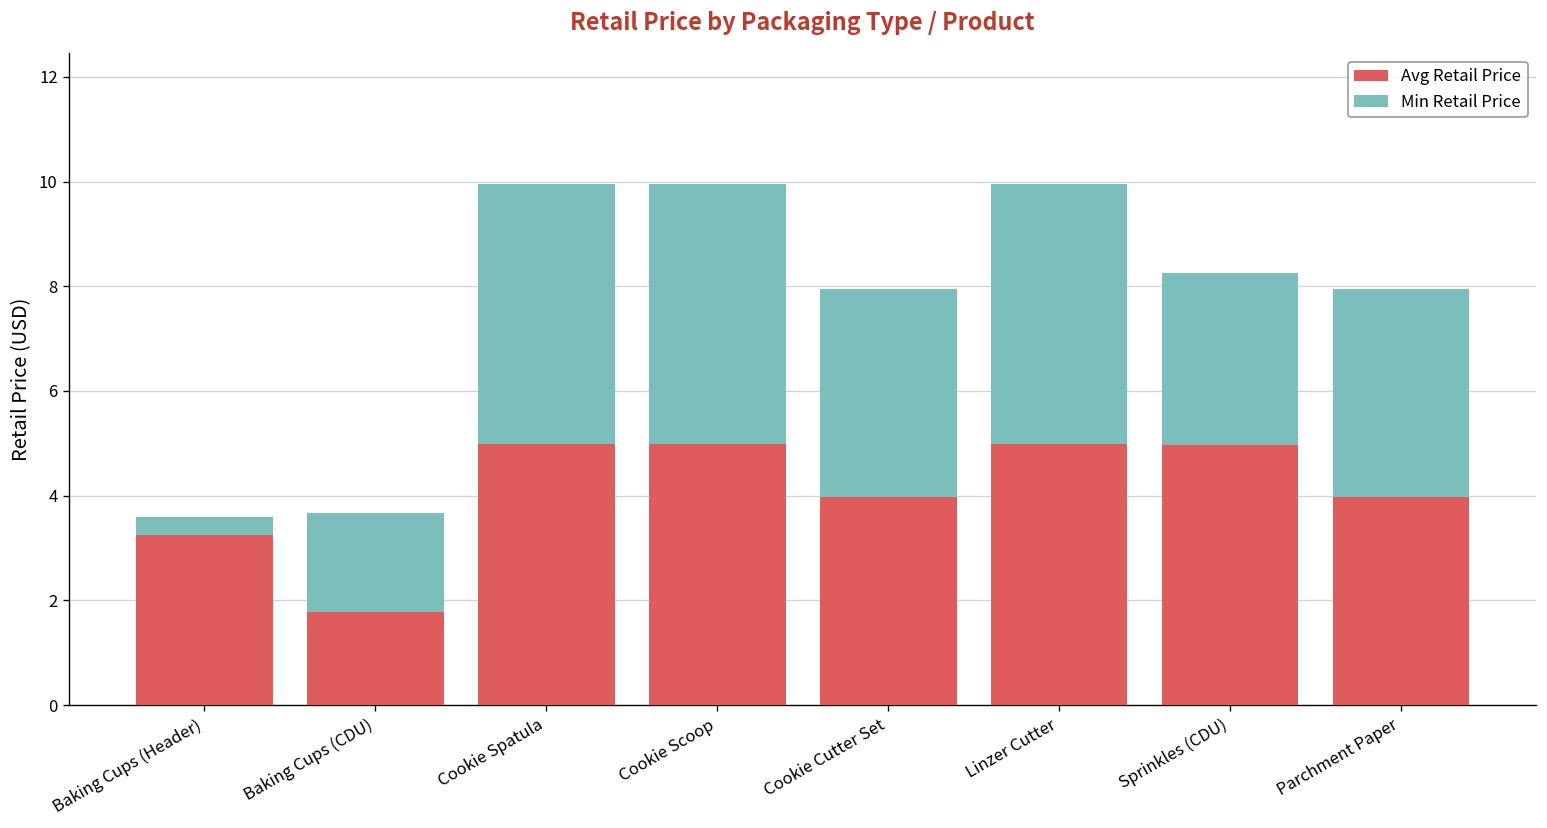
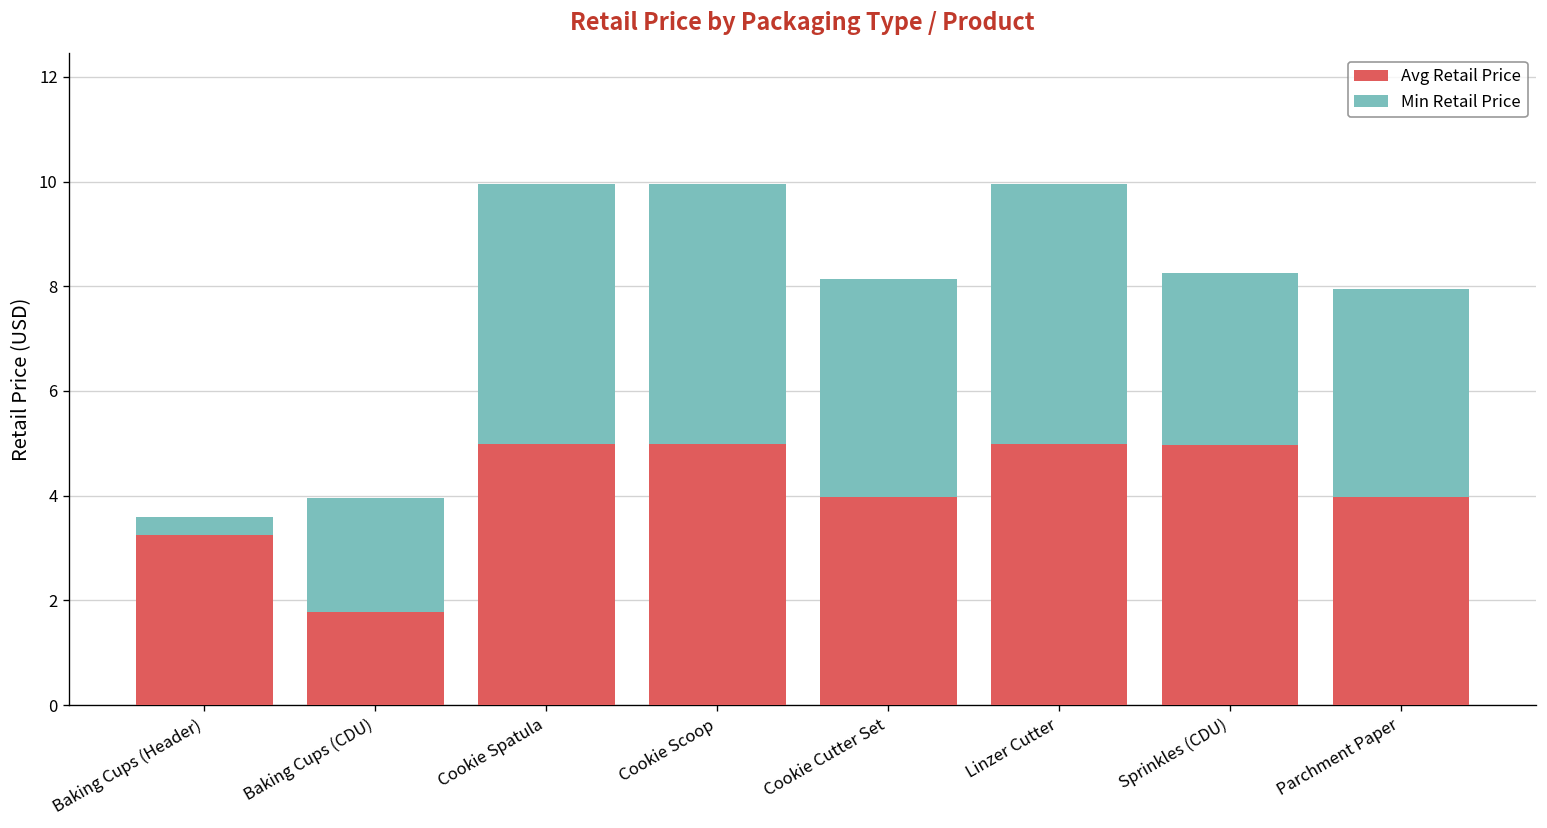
Min Retail Price, Baking Cups (CDU): 1.9 -> 2.2
Min Retail Price, Cookie Cutter Set: 4.0 -> 4.2
